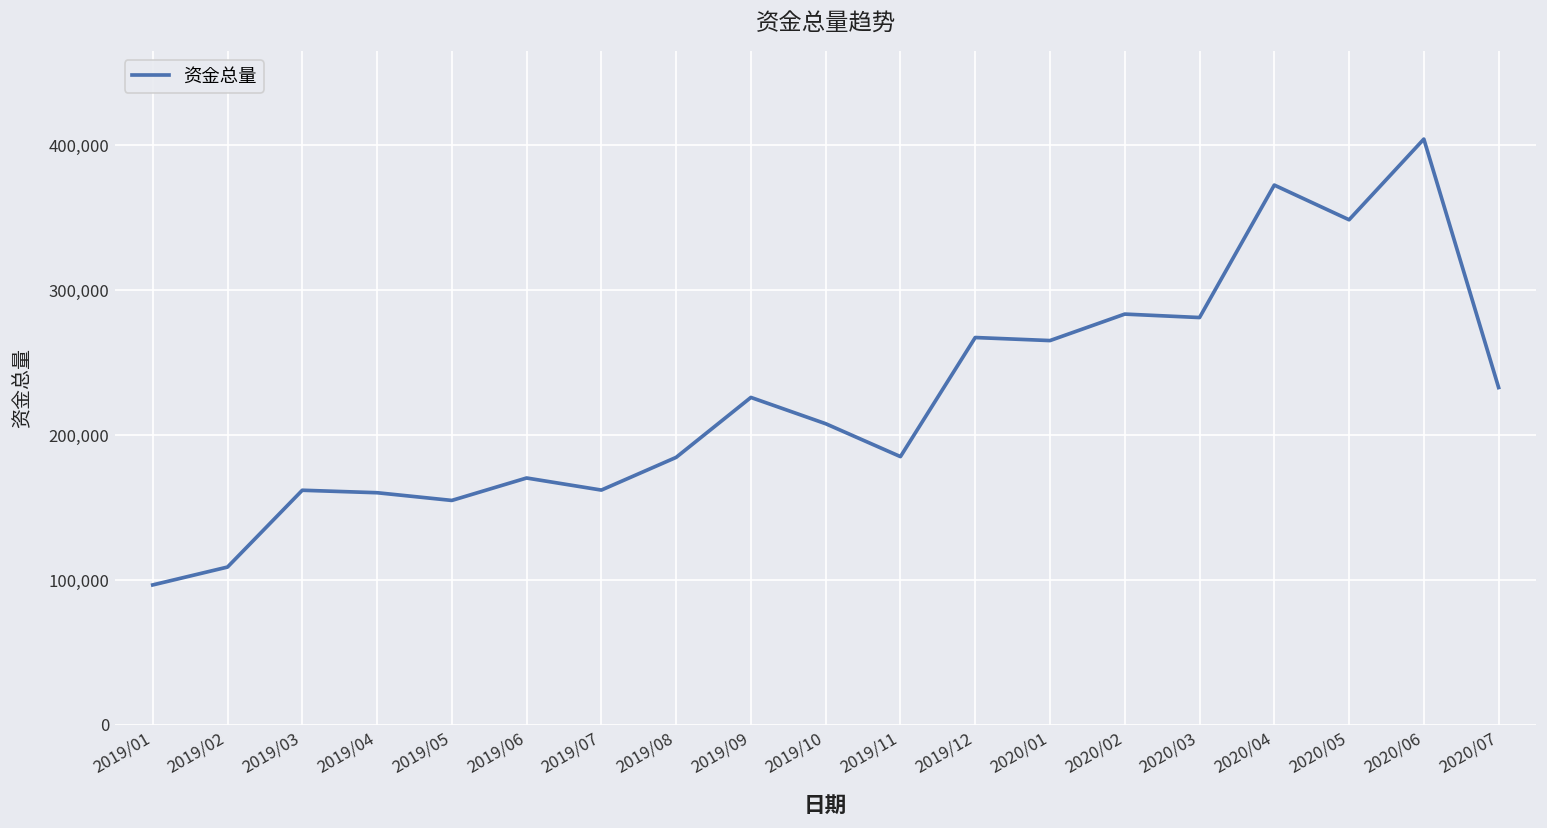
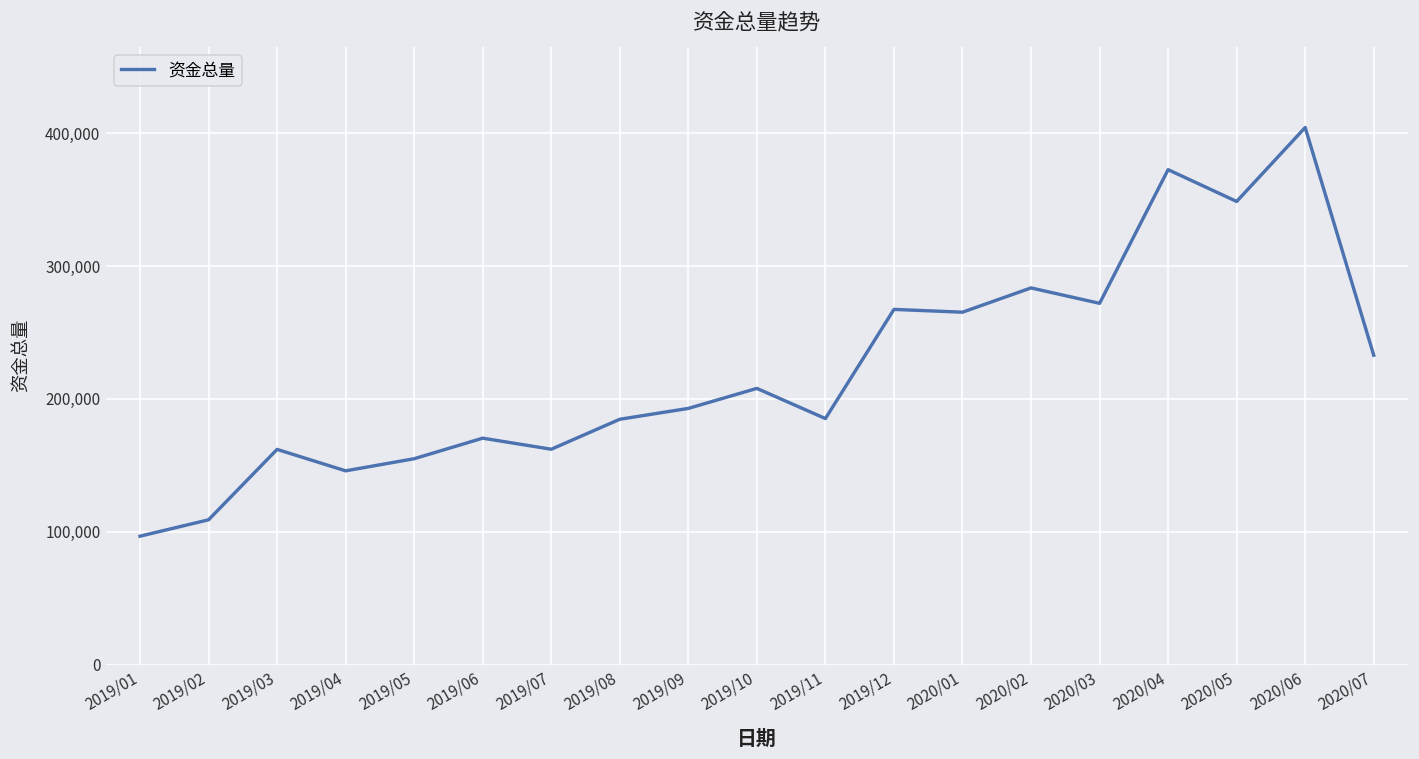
2019/04: 160,000 -> 146,000
2019/09: 226,000 -> 193,000
2020/03: 281,000 -> 272,000
